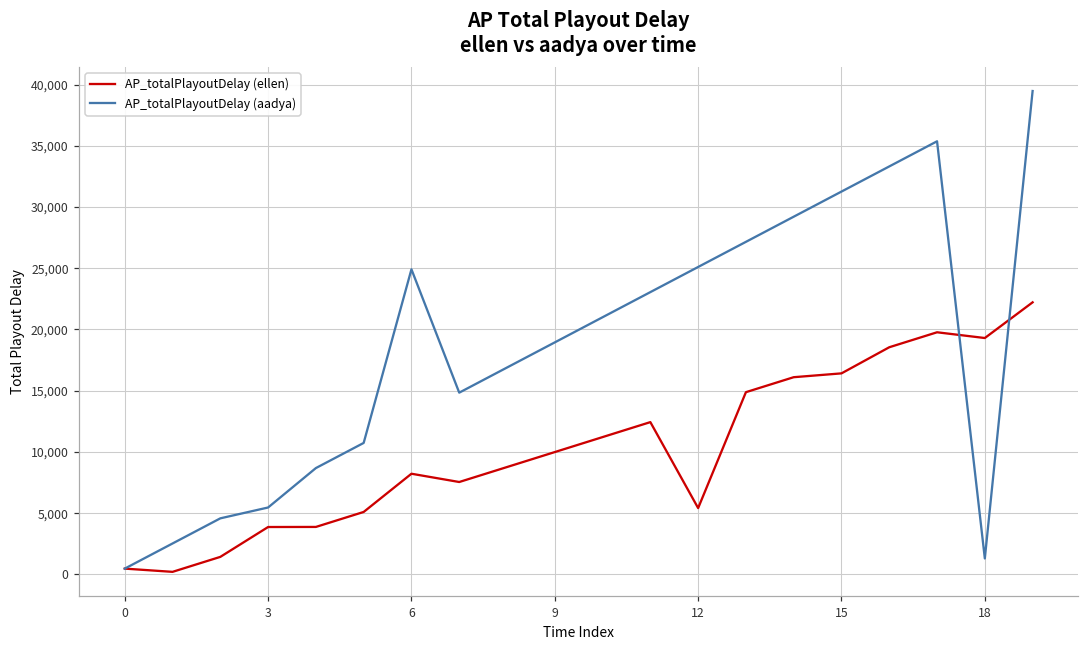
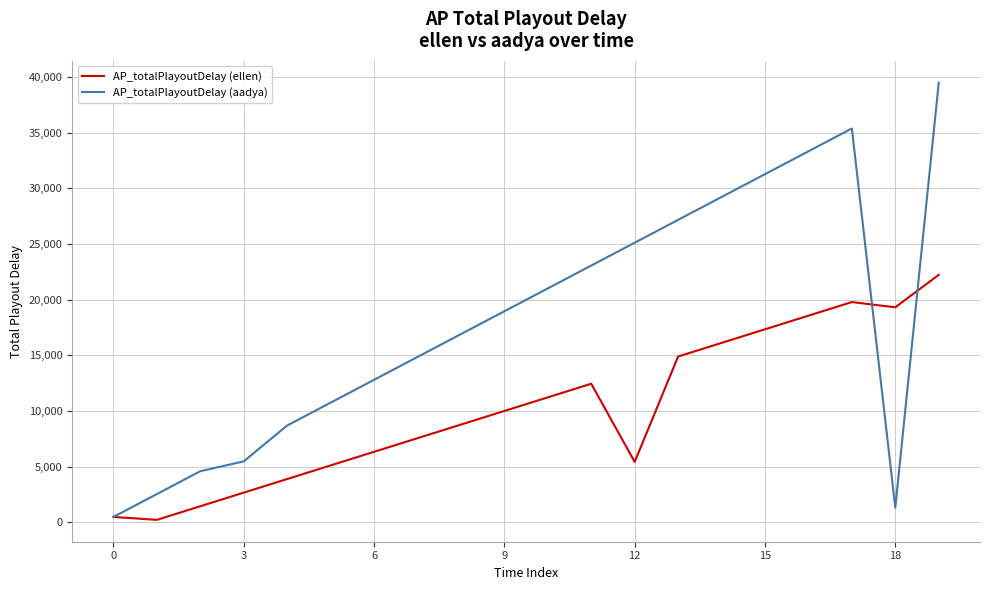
AP_totalPlayoutDelay (ellen), 3: 3,900 -> 2,700
AP_totalPlayoutDelay (ellen), 6: 8,200 -> 6,300
AP_totalPlayoutDelay (aadya), 6: 24,900 -> 12,800
AP_totalPlayoutDelay (ellen), 15: 16,400 -> 17,300
